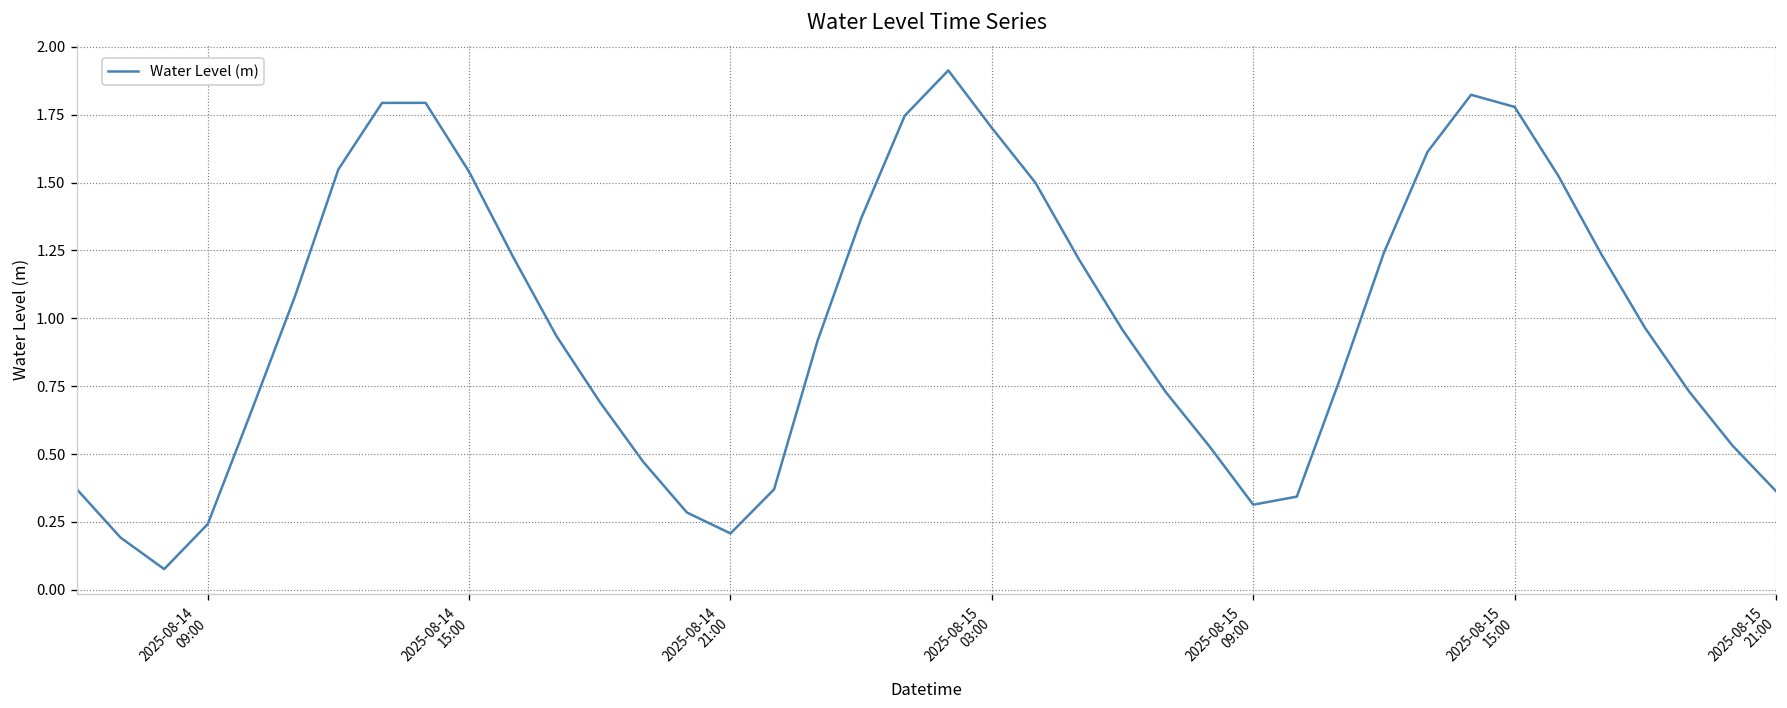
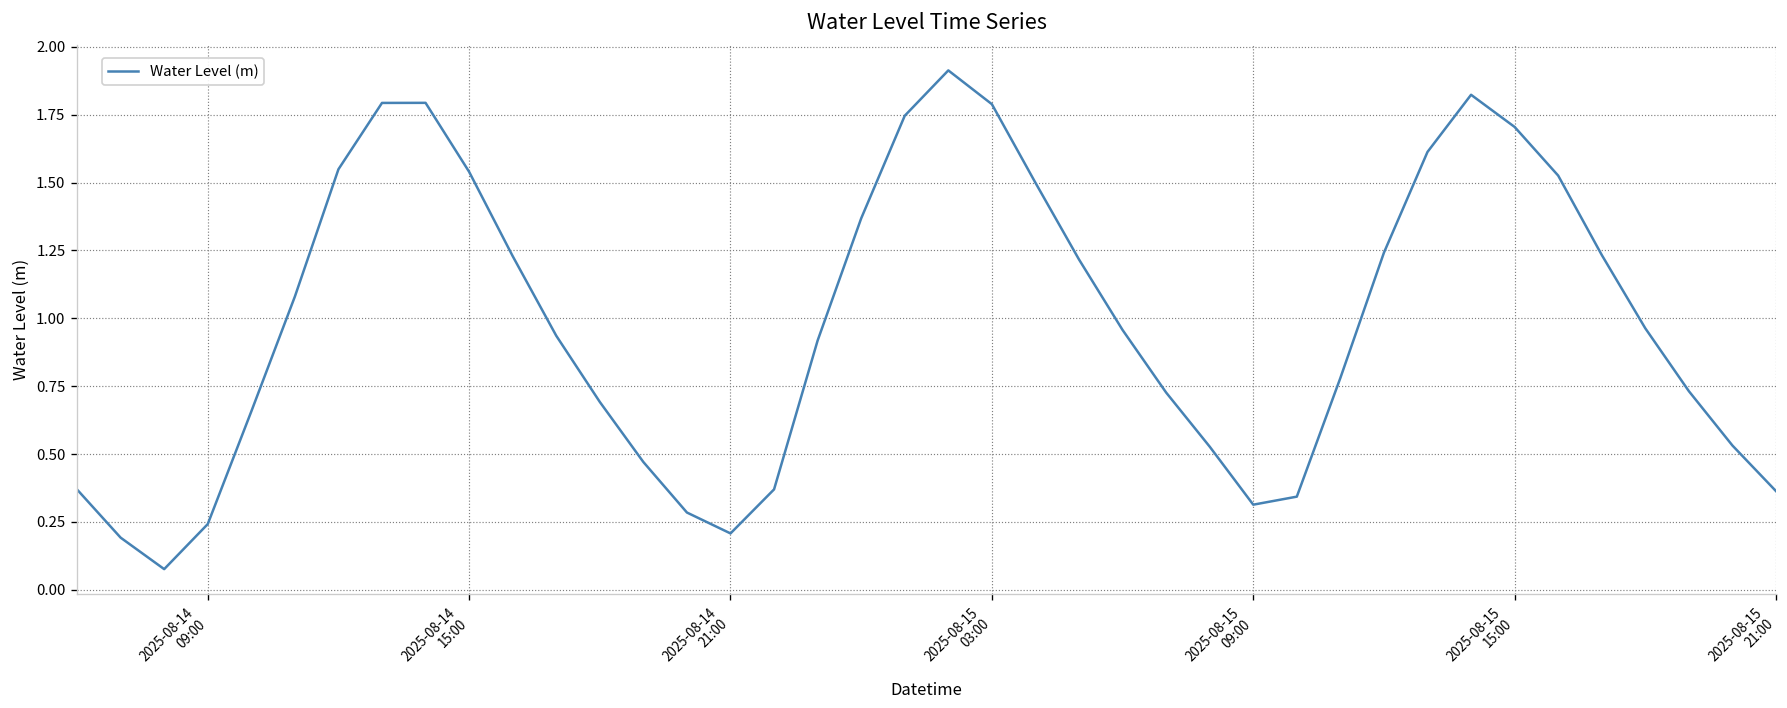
2025-08-15 03:00: 1.70 -> 1.79
2025-08-15 15:00: 1.78 -> 1.70
